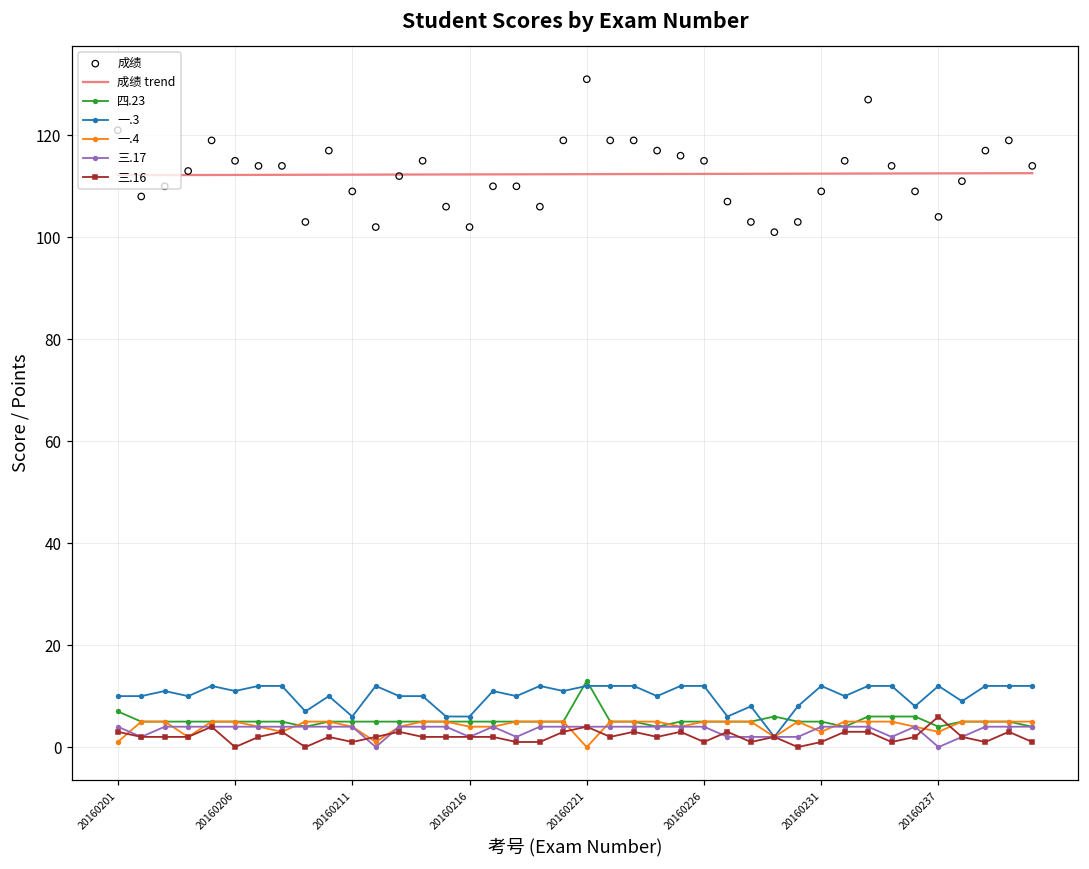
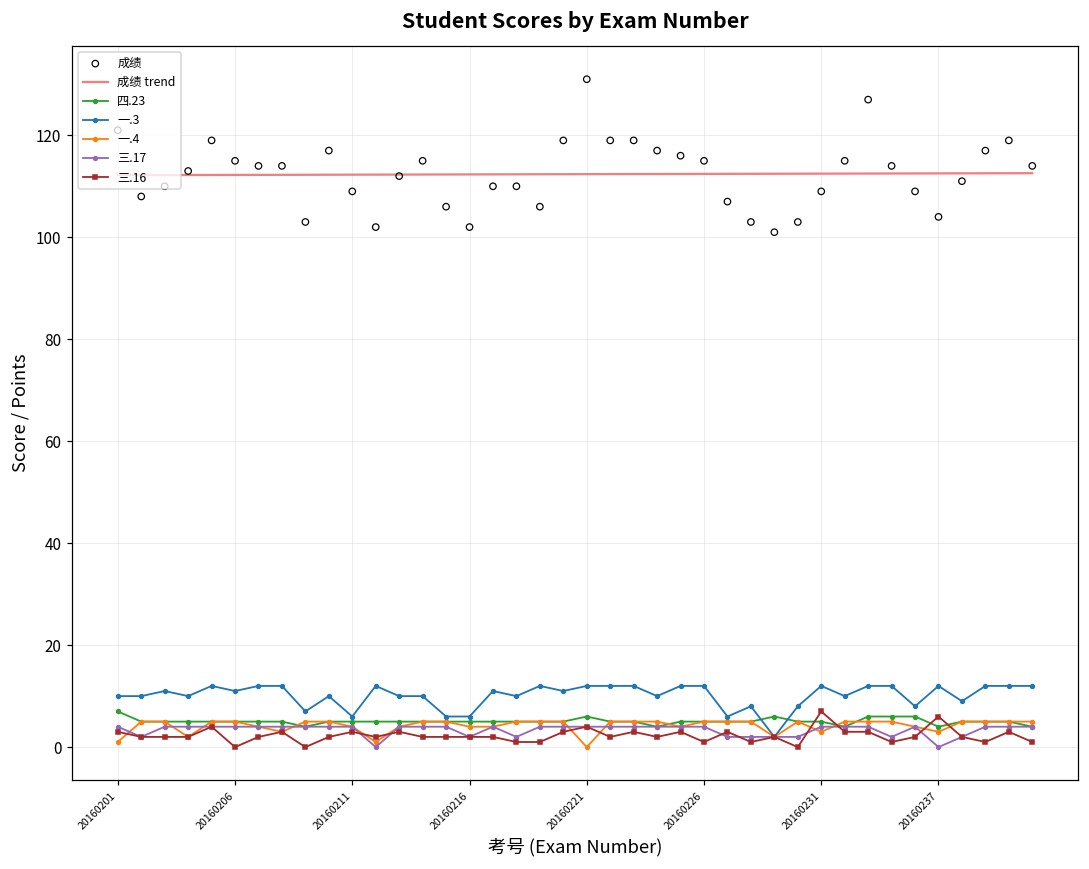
三.16, 20160211: 1 -> 3
四.23, 20160221: 13 -> 6
三.16, 20160231: 1 -> 7
